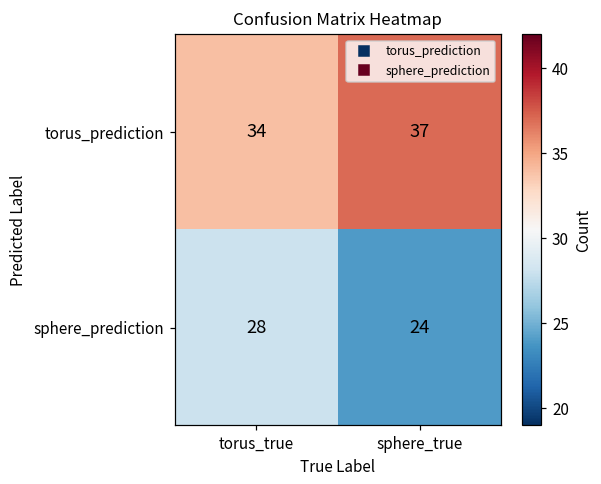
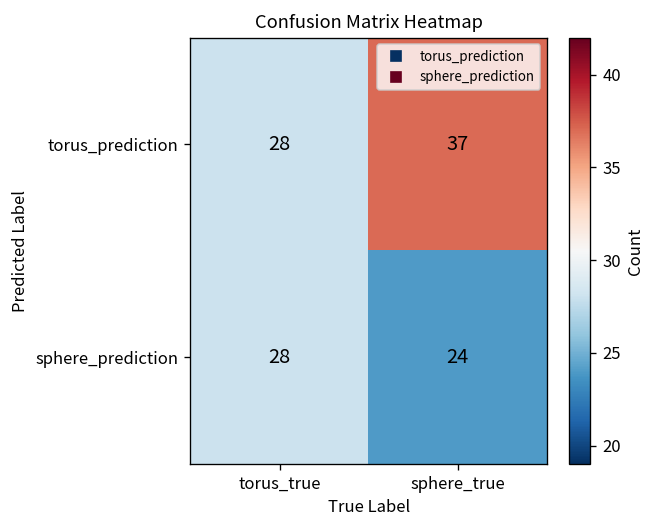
torus_prediction, torus_true: 34 -> 28
